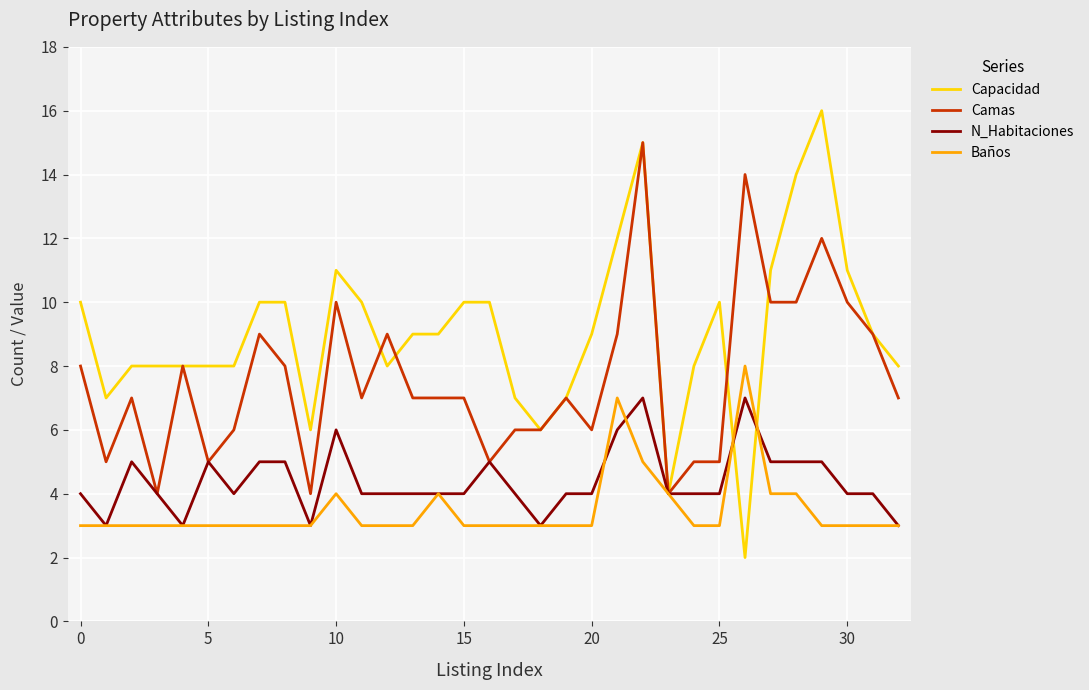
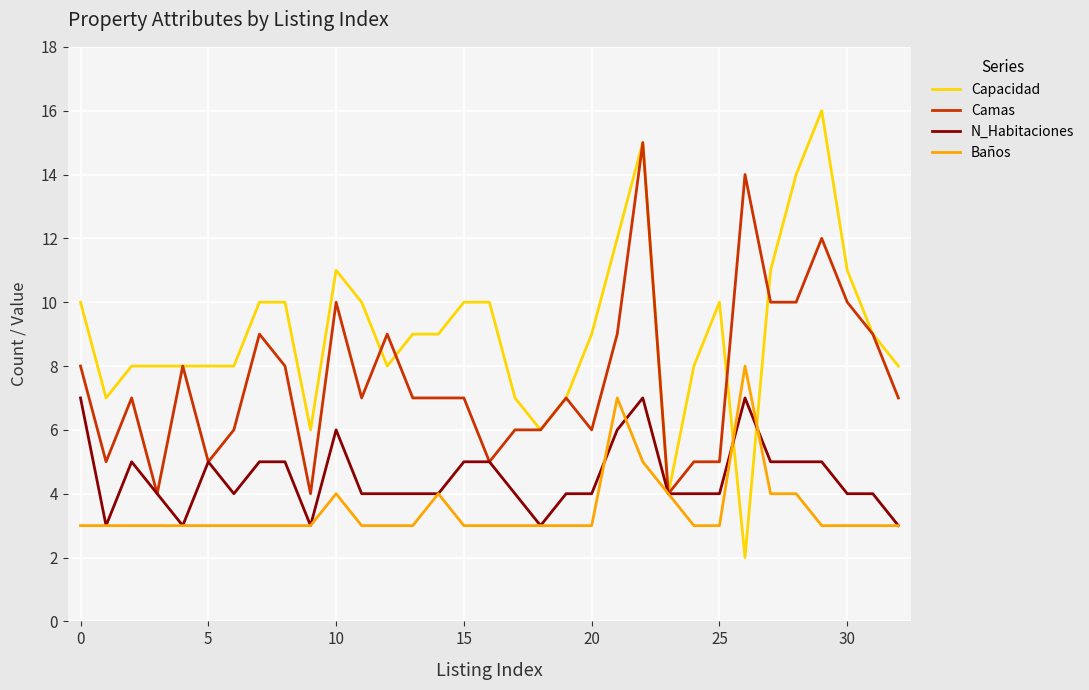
N_Habitaciones, 0: 4 -> 7
N_Habitaciones, 15: 4 -> 5
